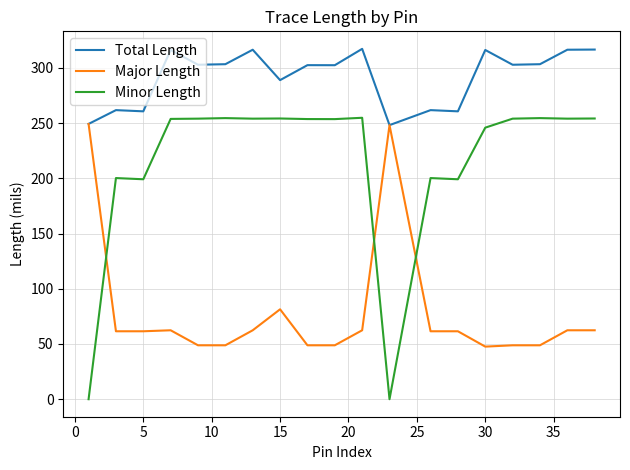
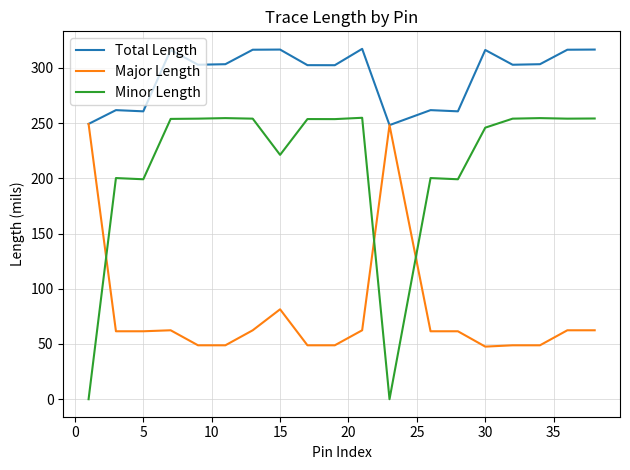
Total Length, 15: 289 -> 317
Minor Length, 15: 254 -> 221
